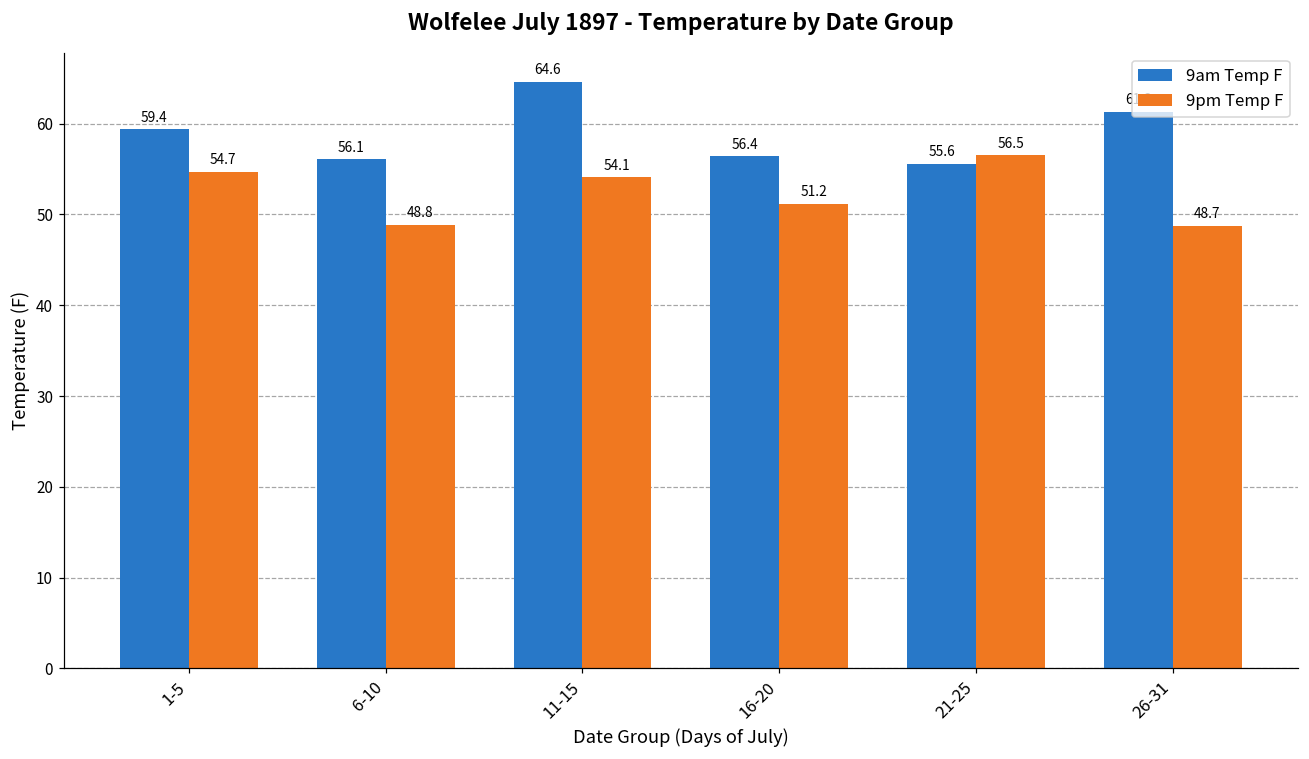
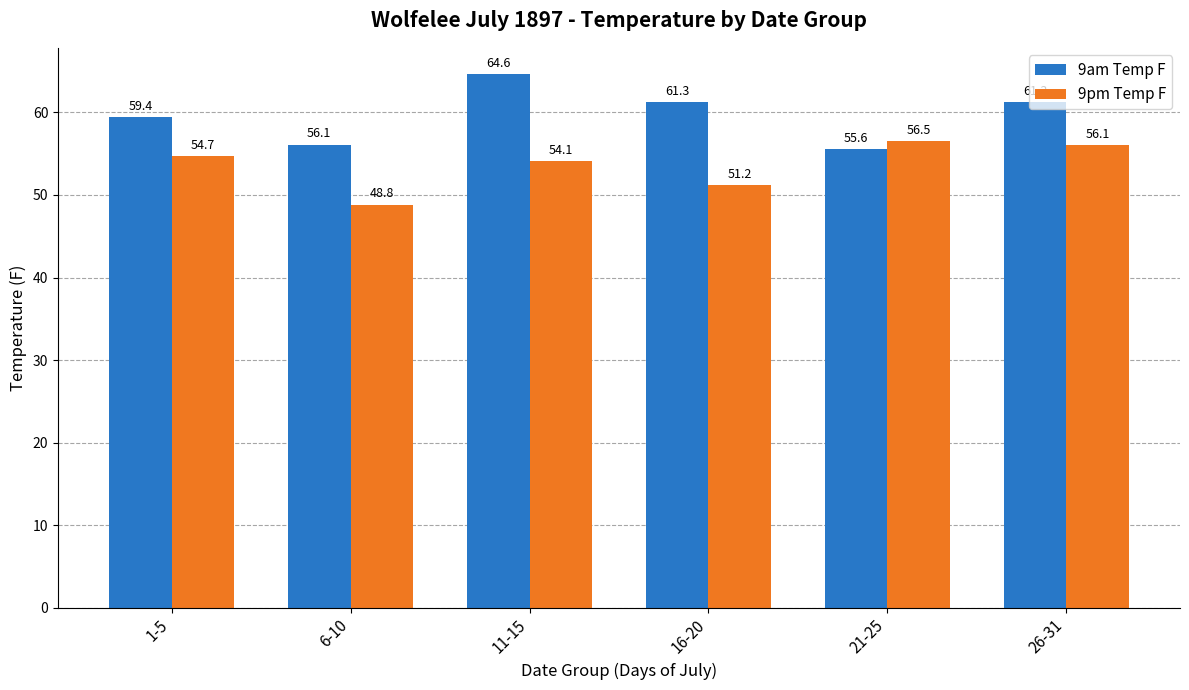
9am Temp F, 16-20: 56.4 -> 61.3
9pm Temp F, 26-31: 48.7 -> 56.1
